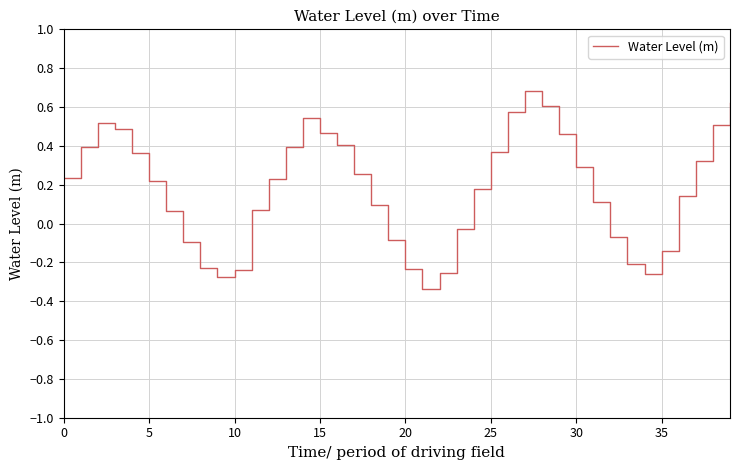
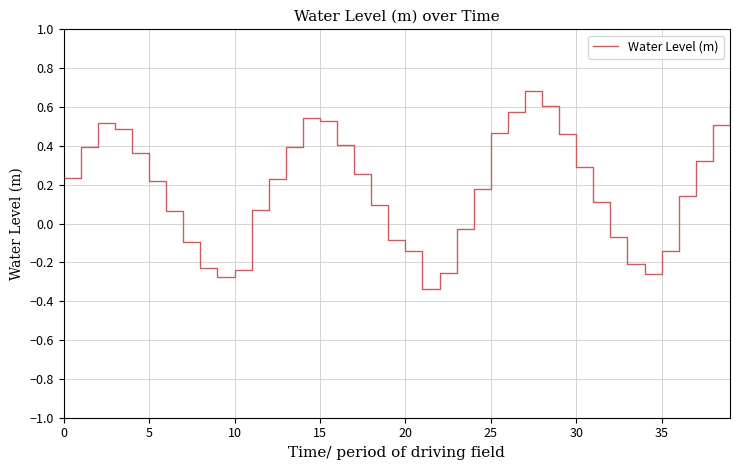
15: 0.46 -> 0.53
20: -0.23 -> -0.14
25: 0.37 -> 0.47
